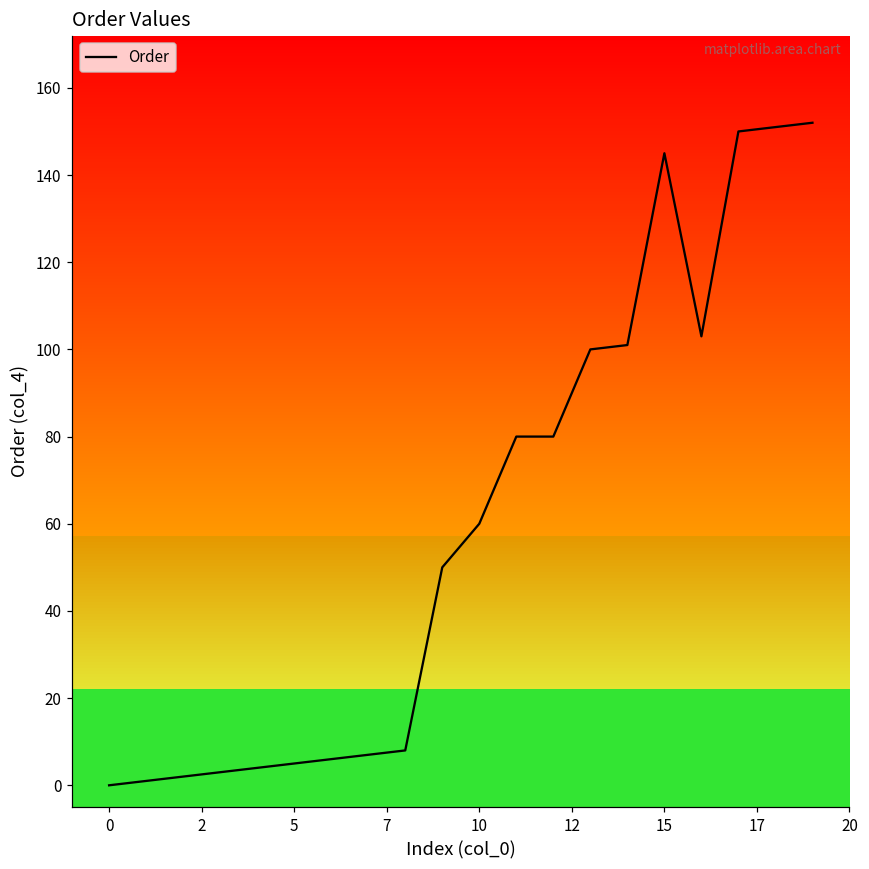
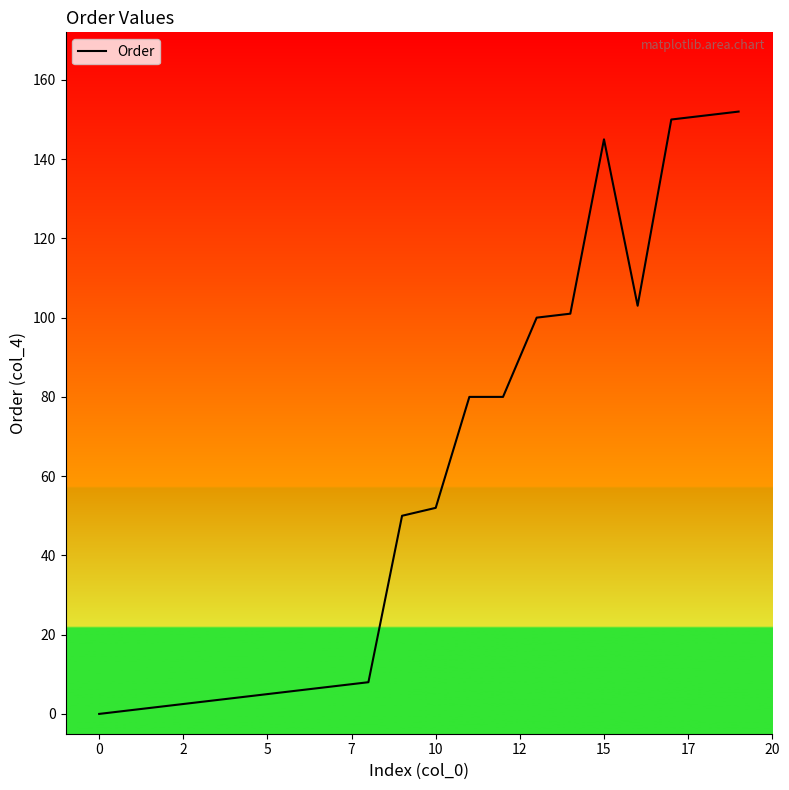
10: 60 -> 52
